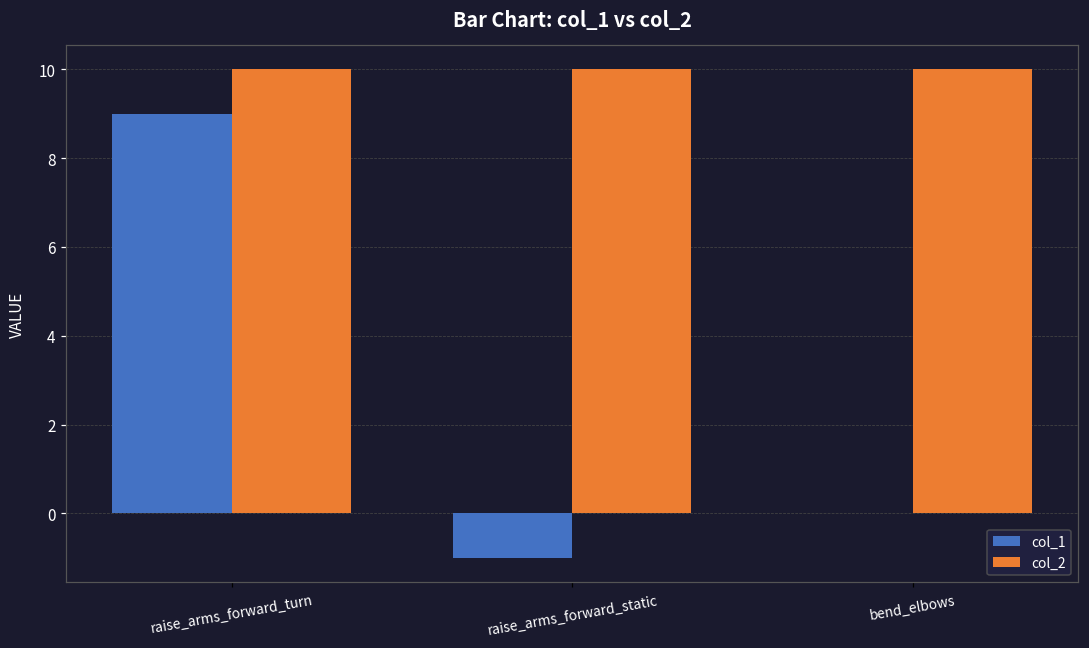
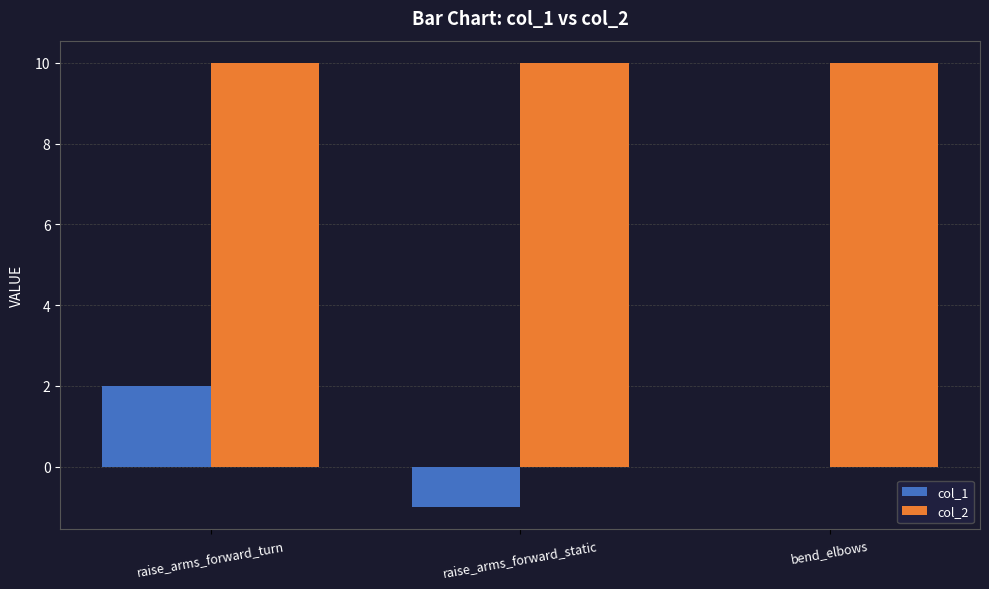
col_1, raise_arms_forward_turn: 9 -> 2
